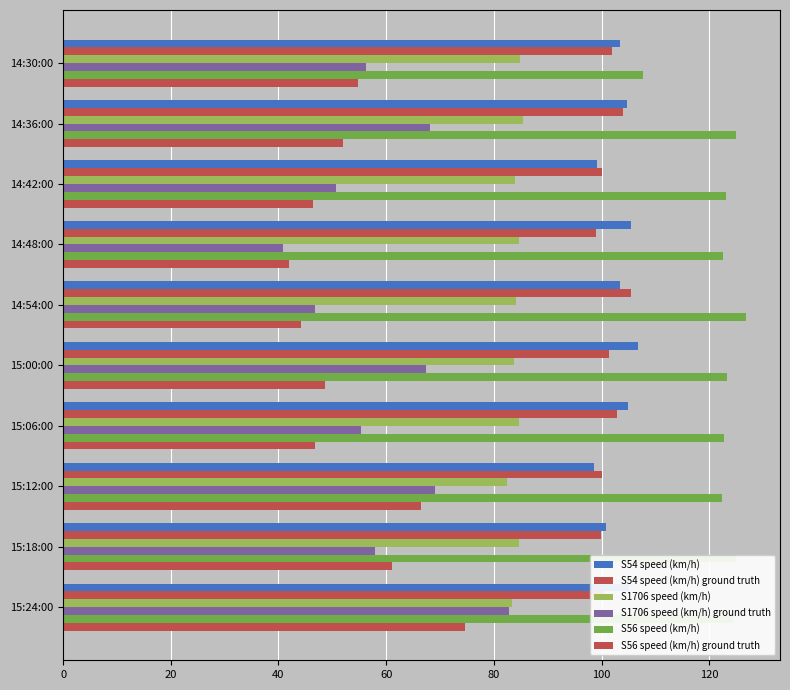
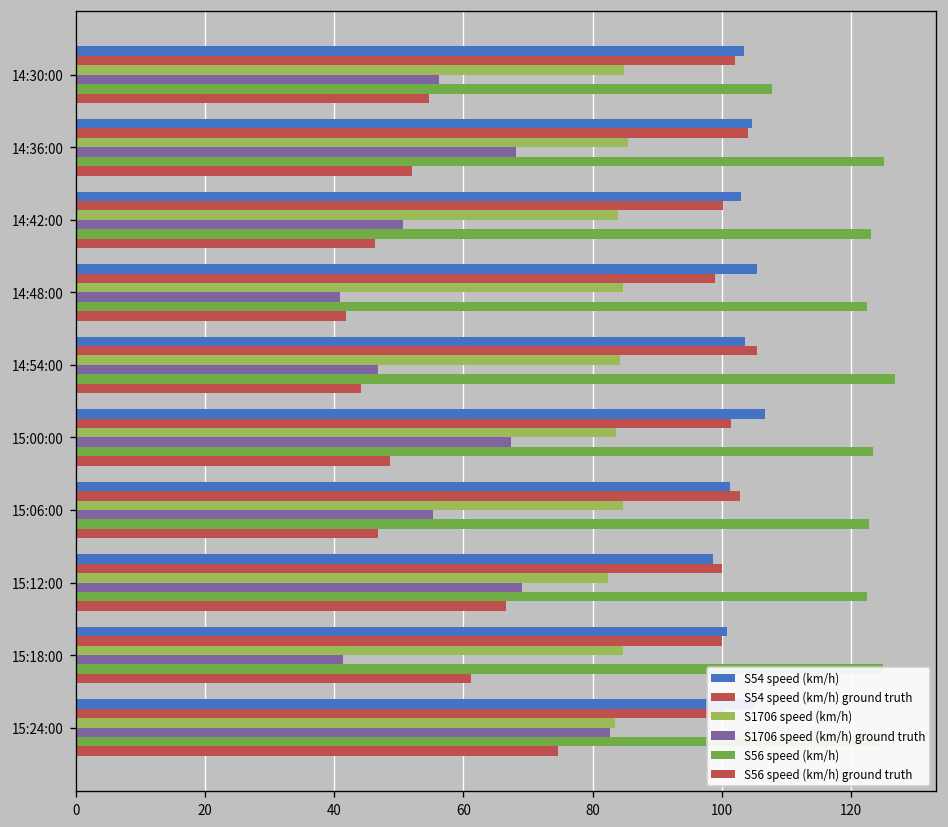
S54 speed (km/h), 14:42:00: 99 -> 103
S54 speed (km/h), 15:06:00: 105 -> 101
S1706 speed (km/h) ground truth, 15:18:00: 58 -> 41
